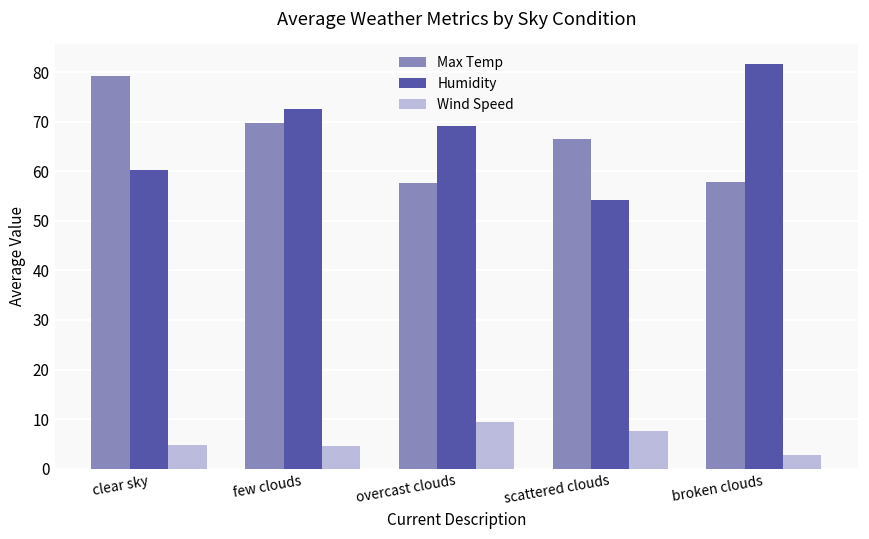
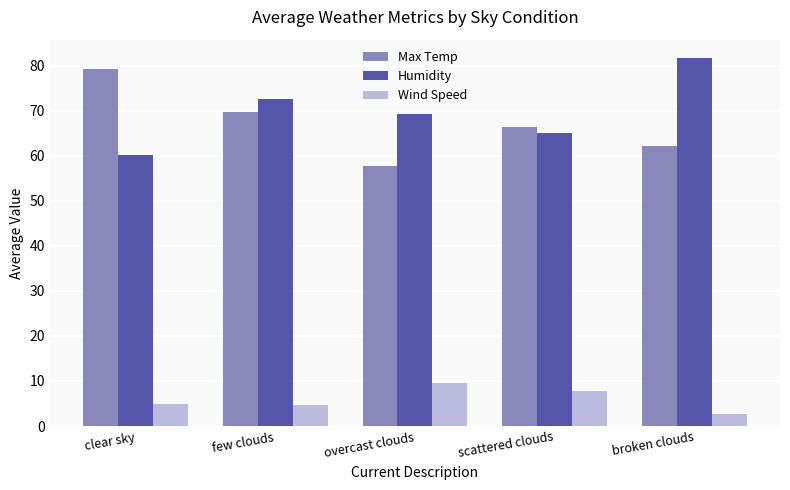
Humidity, scattered clouds: 54 -> 65
Max Temp, broken clouds: 58 -> 62
